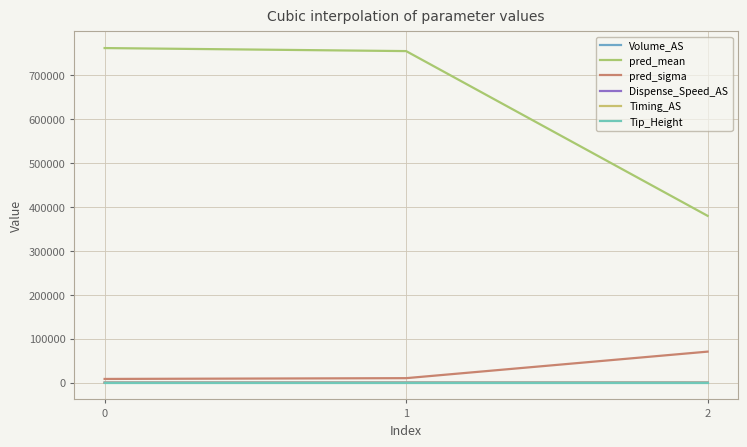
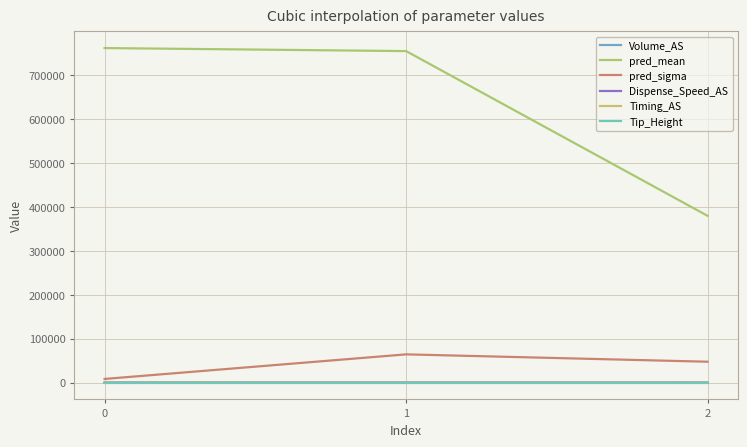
pred_sigma, 1: 10000 -> 60000
pred_sigma, 2: 70000 -> 50000
